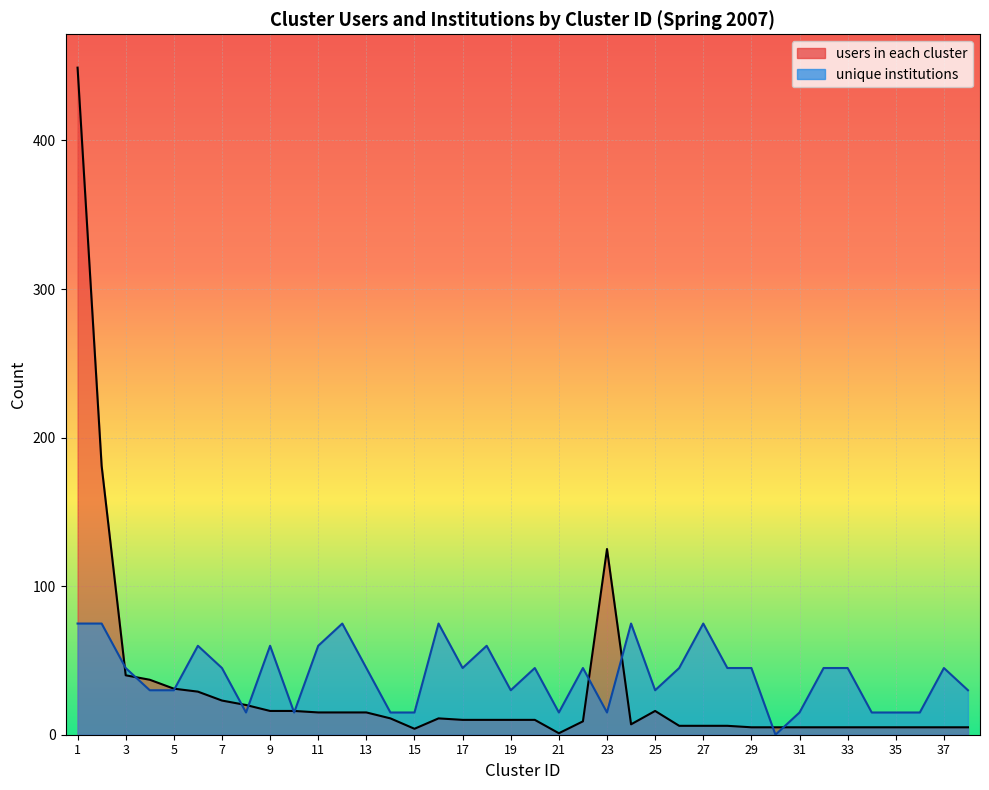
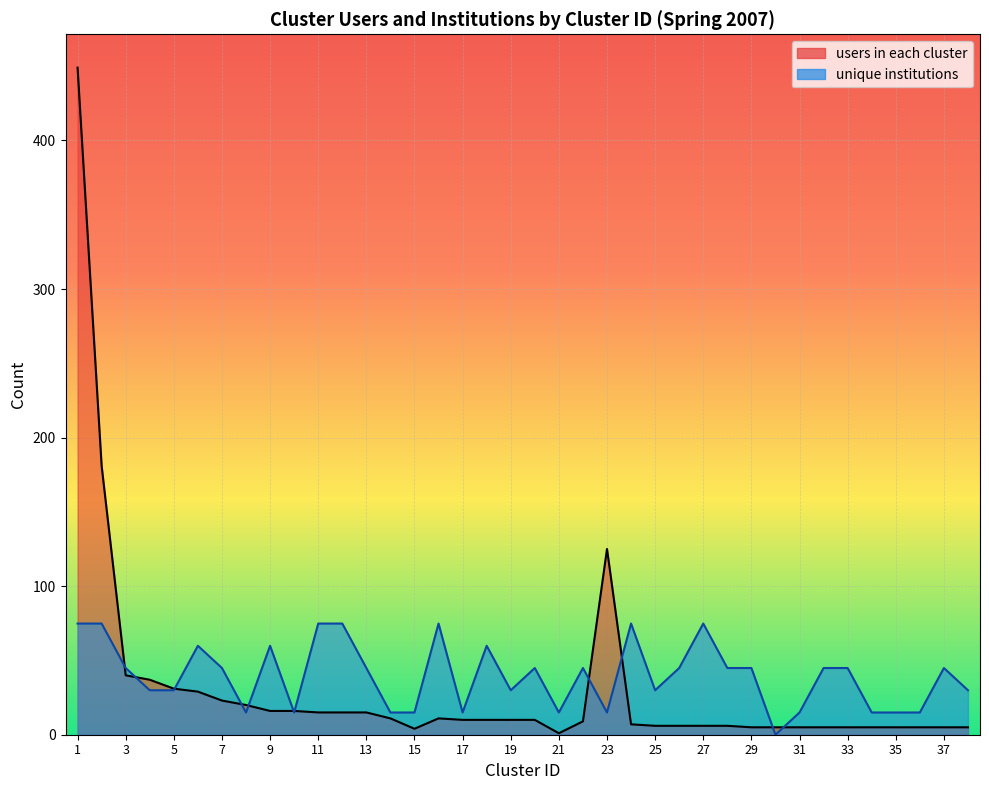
unique institutions, 11: 60 -> 75
unique institutions, 17: 45 -> 15
users in each cluster, 25: 16 -> 6
